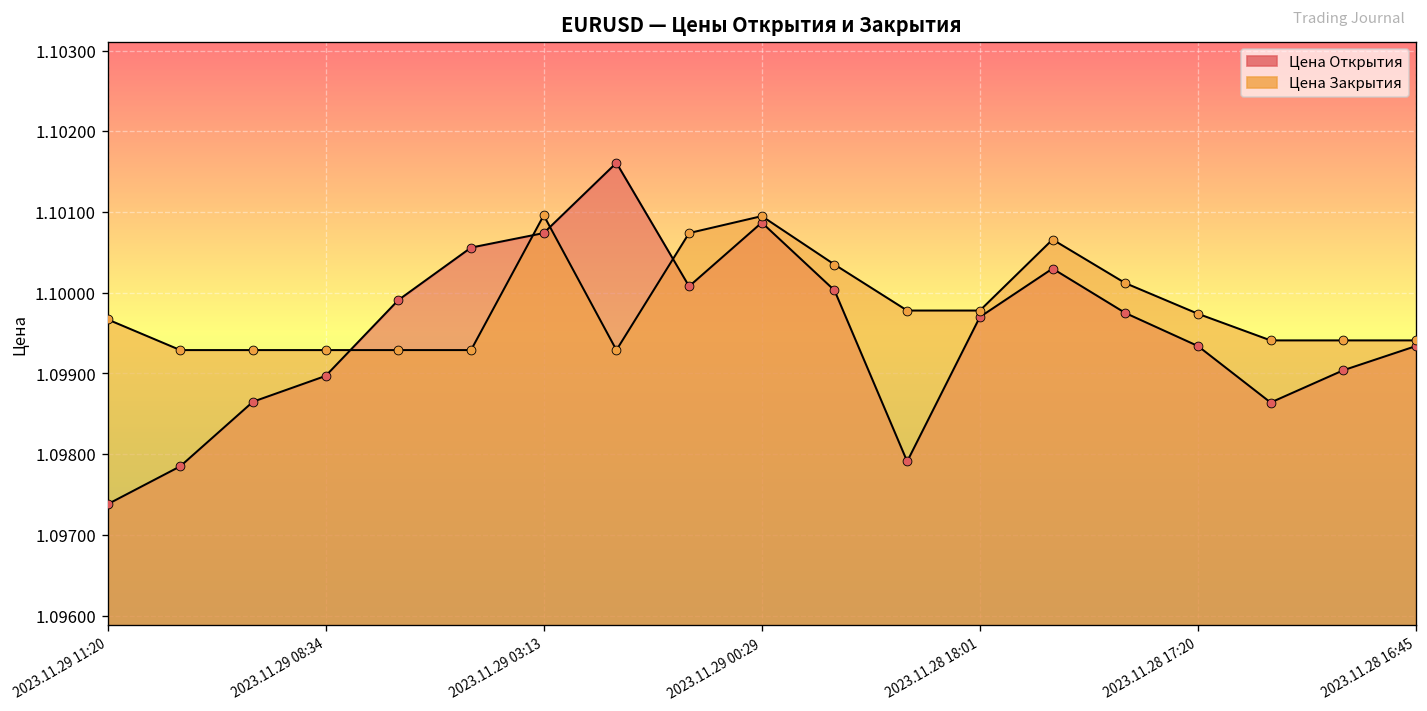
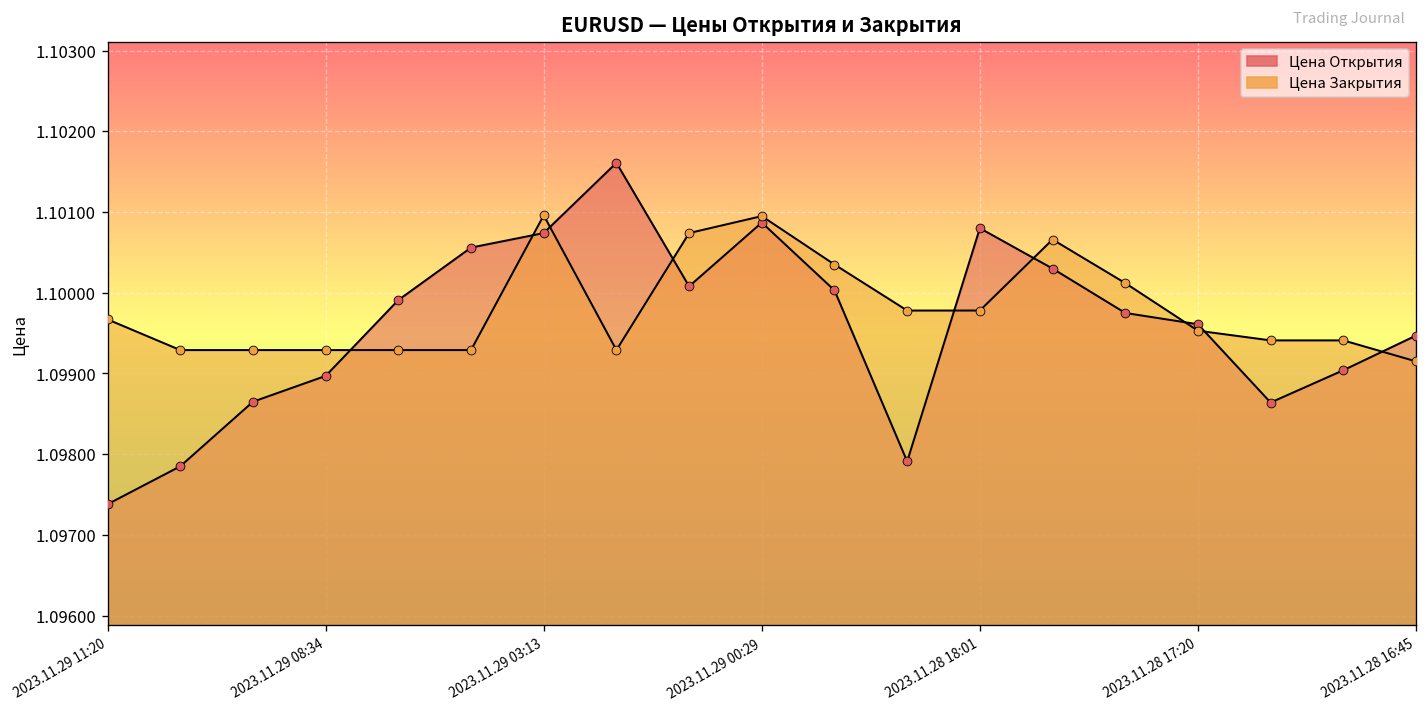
Цена Открытия, 2023.11.28 18:01: 1.0997 -> 1.1008
Цена Открытия, 2023.11.28 17:20: 1.0993 -> 1.0996
Цена Закрытия, 2023.11.28 17:20: 1.0997 -> 1.0995
Цена Открытия, 2023.11.28 16:45: 1.0993 -> 1.0995
Цена Закрытия, 2023.11.28 16:45: 1.0994 -> 1.0992
